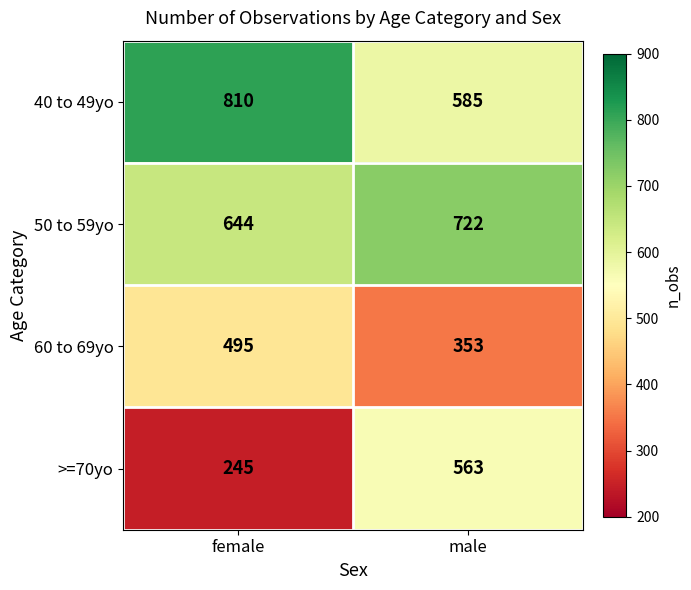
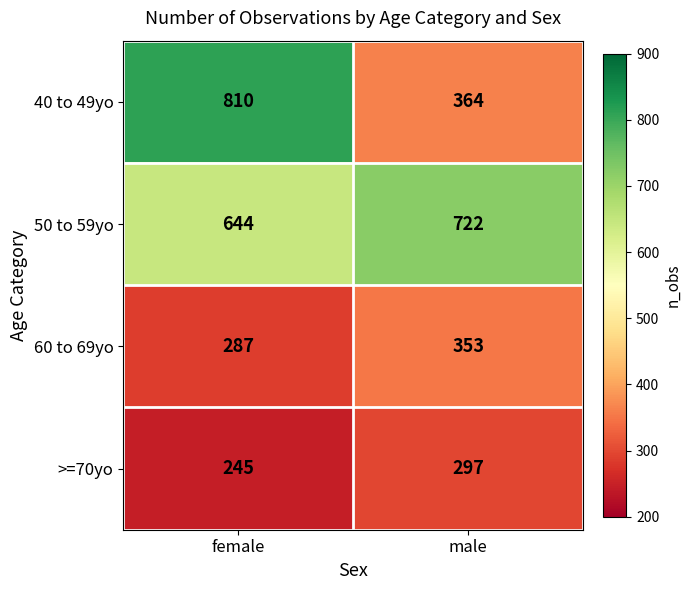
40 to 49yo, male: 585 -> 364
60 to 69yo, female: 495 -> 287
>=70yo, male: 563 -> 297
